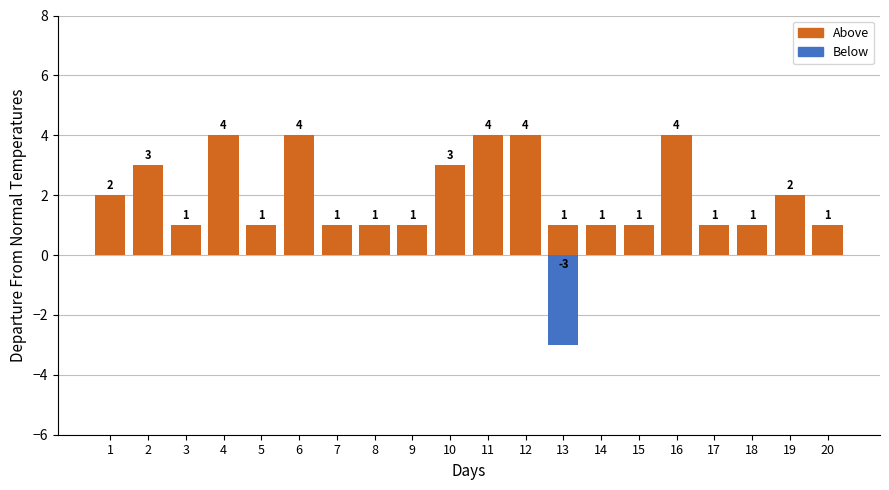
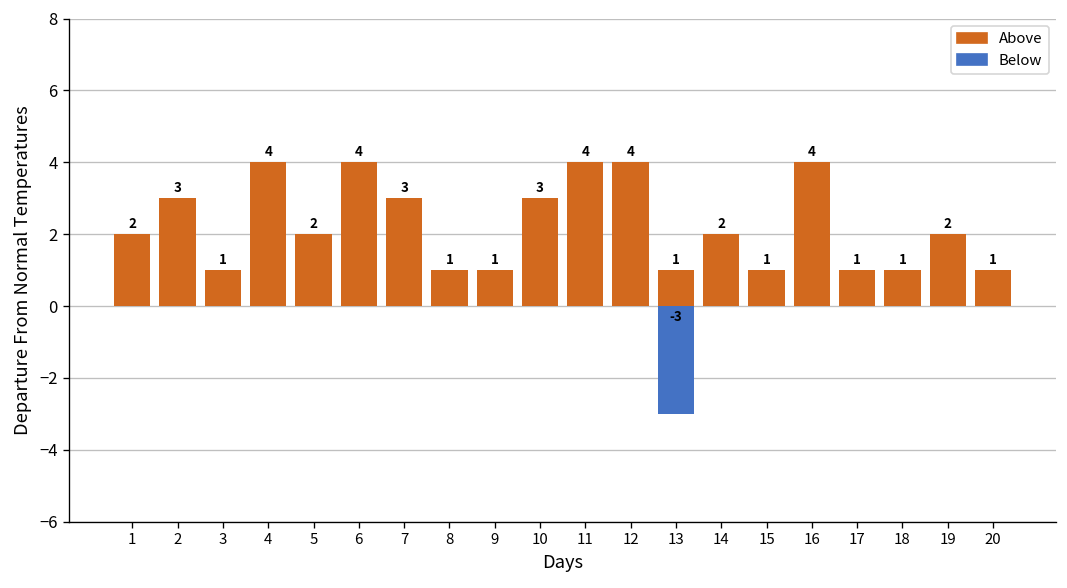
Above, 5: 1 -> 2
Above, 7: 1 -> 3
Above, 14: 1 -> 2
